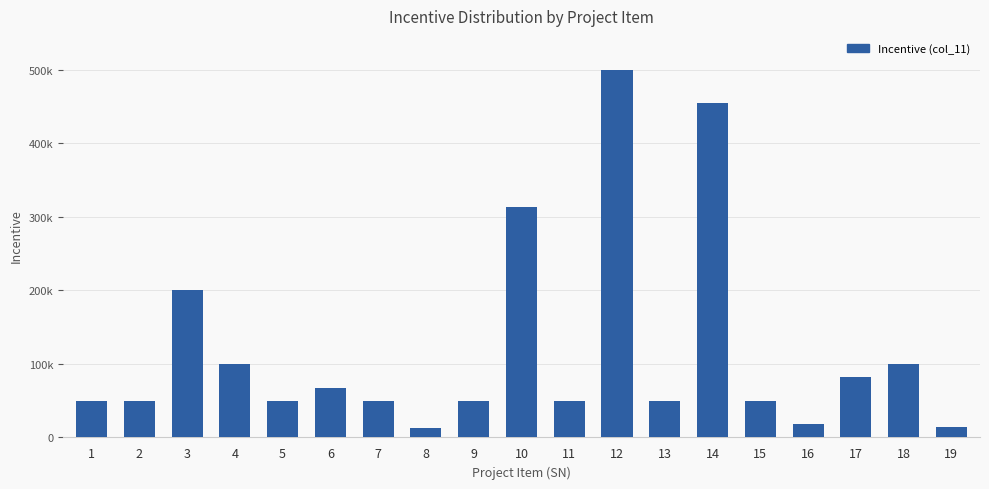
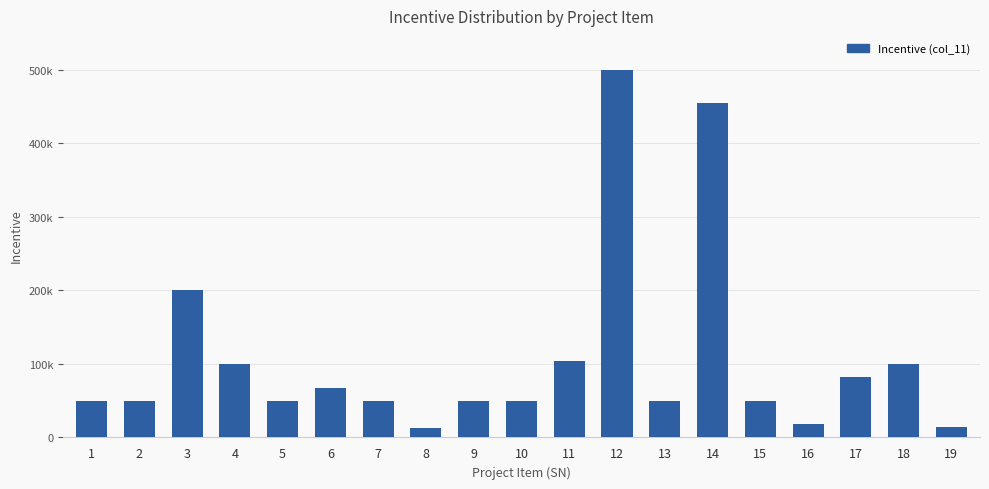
10: 310000 -> 50000
11: 50000 -> 100000
